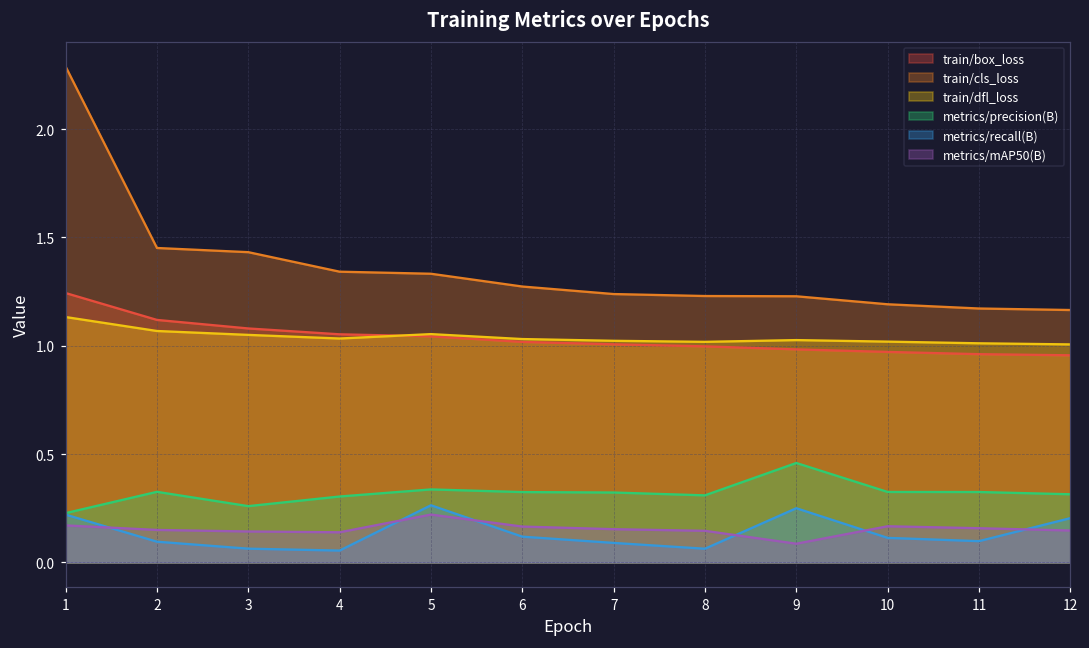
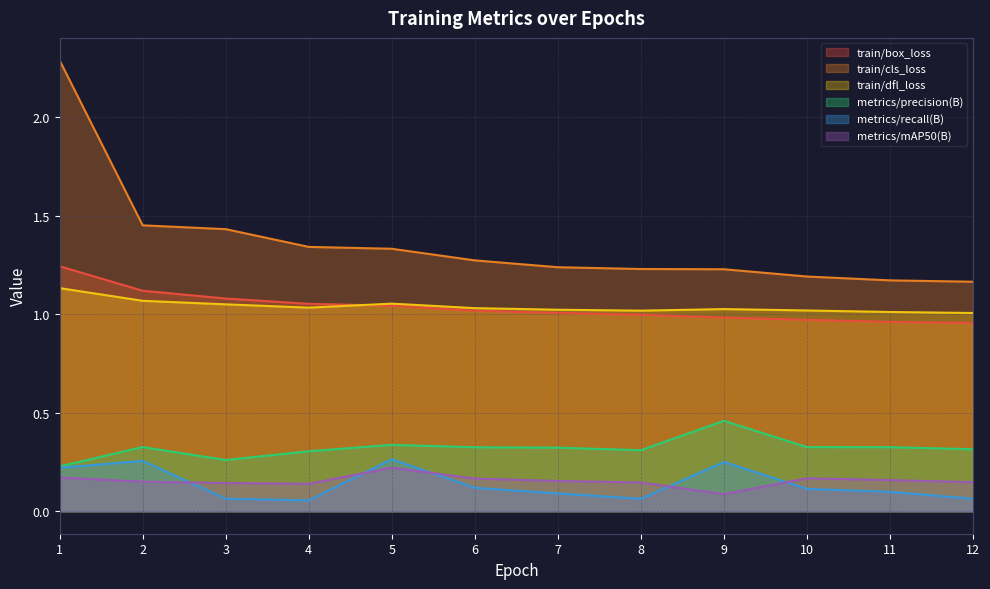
metrics/recall(B), 2: 0.10 -> 0.26
metrics/recall(B), 12: 0.20 -> 0.06
